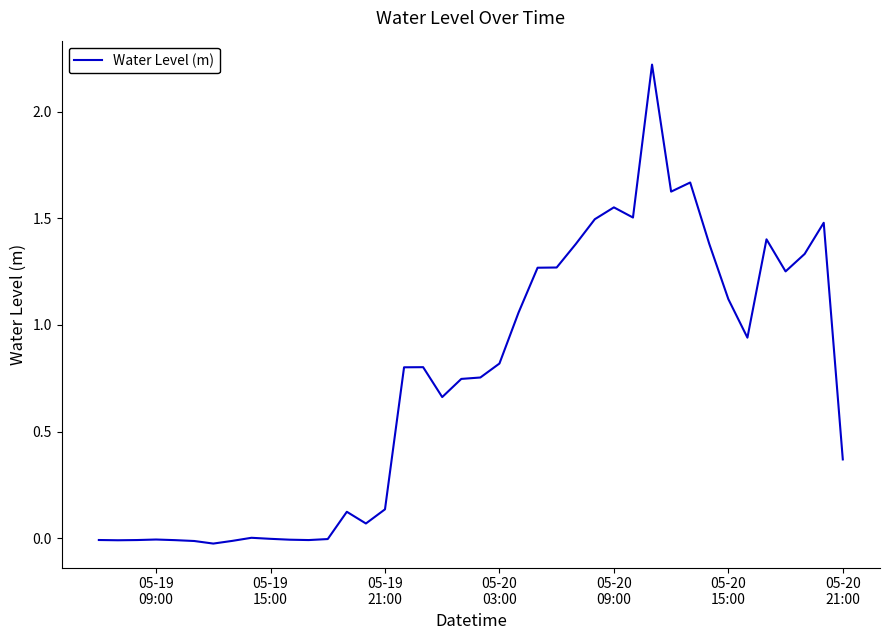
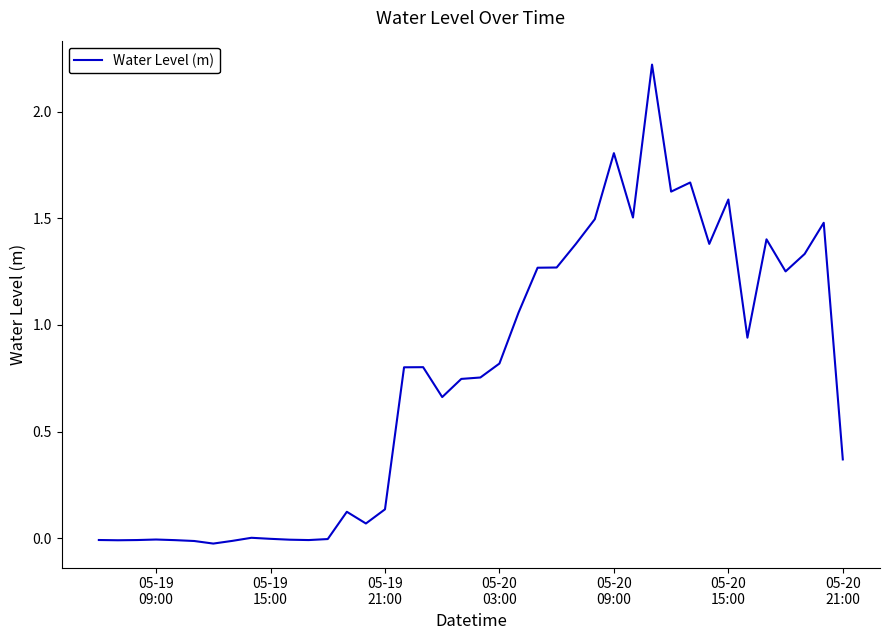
05-20 09:00: 1.55 -> 1.81
05-20 15:00: 1.12 -> 1.59
